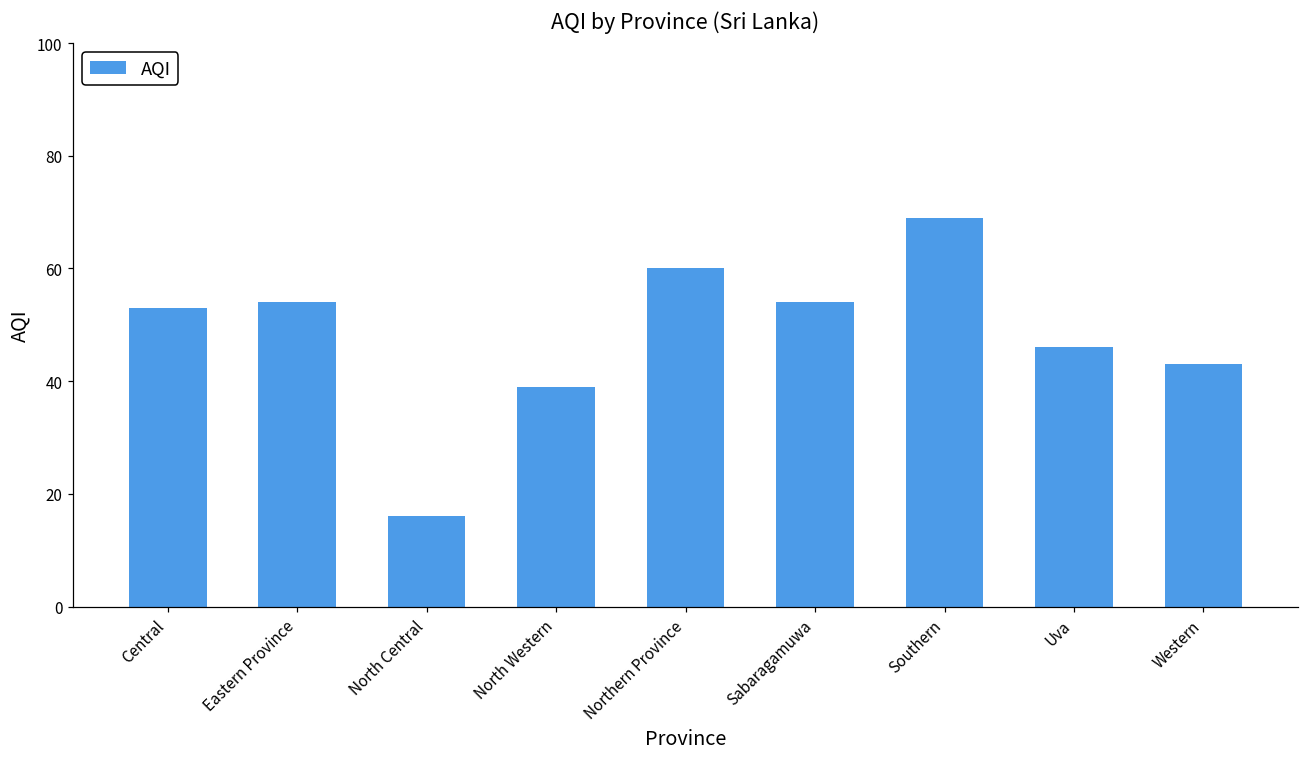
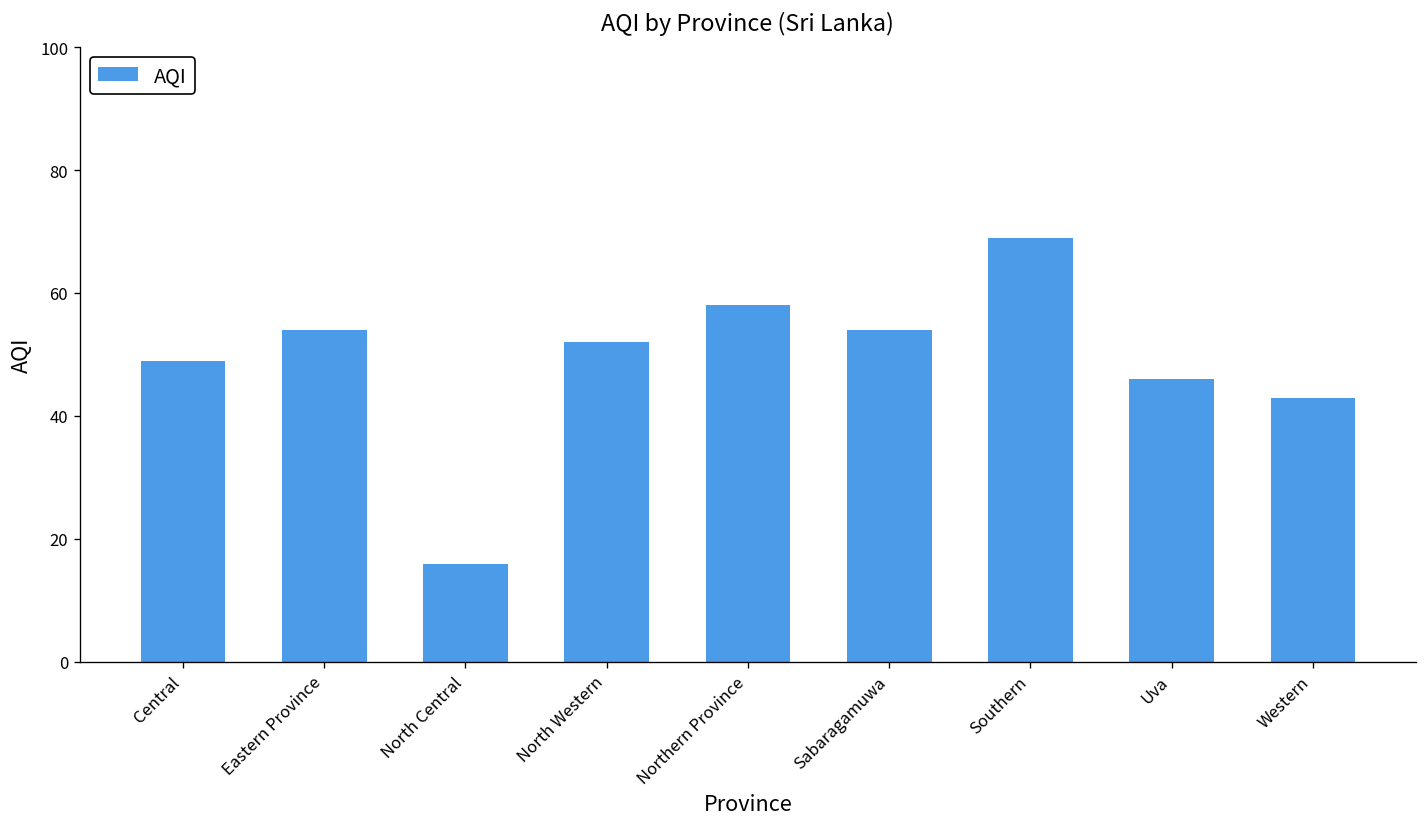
Central: 53 -> 49
North Western: 39 -> 52
Northern Province: 60 -> 58
